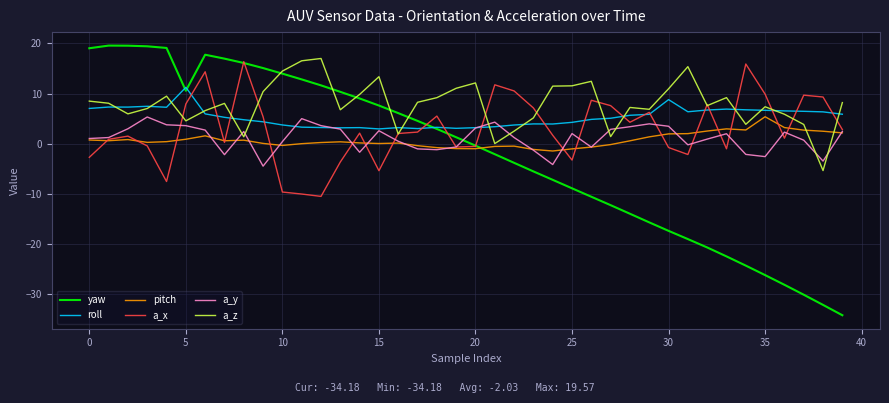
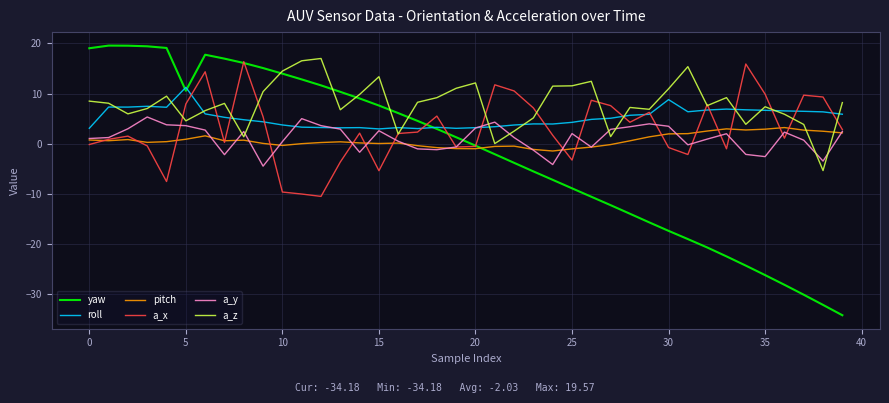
roll, 0: 7 -> 3
a_x, 0: -3 -> 0
pitch, 35: 5 -> 3
